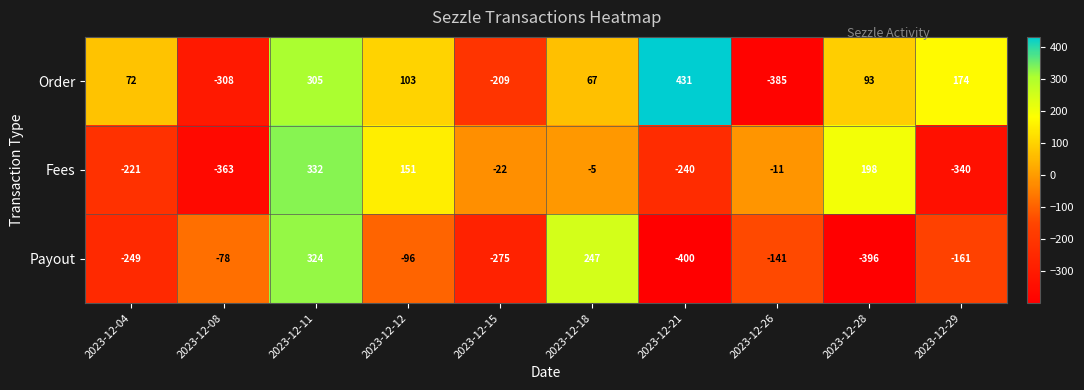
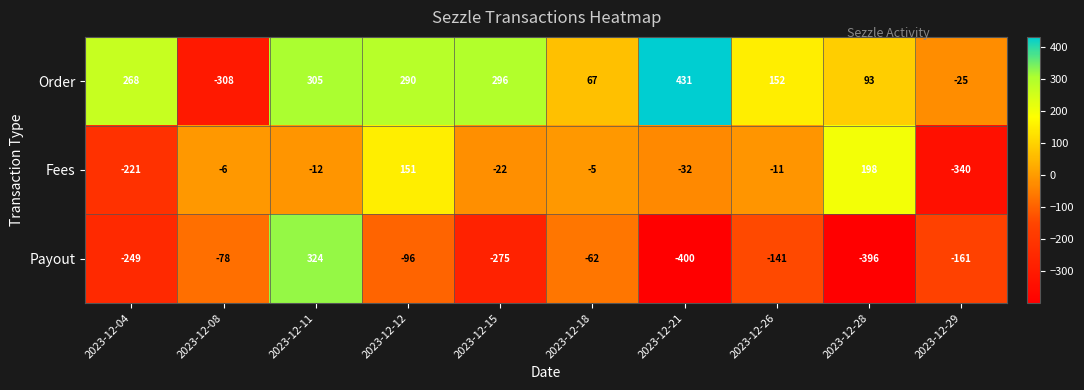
Order, 2023-12-04: 72 -> 268
Order, 2023-12-12: 103 -> 290
Order, 2023-12-15: -209 -> 296
Order, 2023-12-26: -385 -> 152
Order, 2023-12-29: 174 -> -25
Fees, 2023-12-08: -363 -> -6
Fees, 2023-12-11: 332 -> -12
Fees, 2023-12-21: -240 -> -32
Payout, 2023-12-18: 247 -> -62
